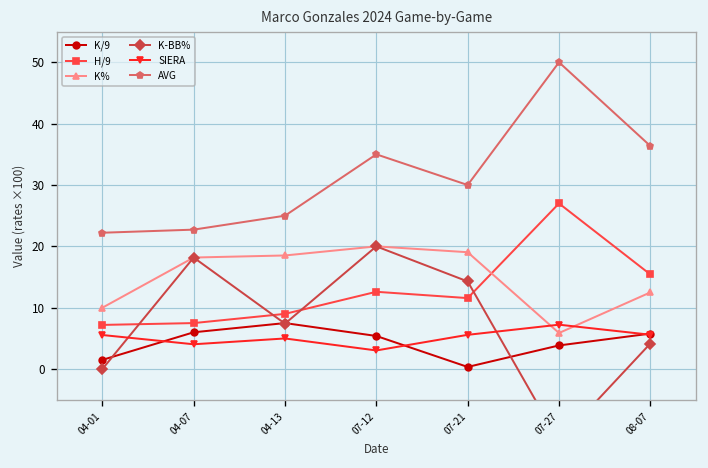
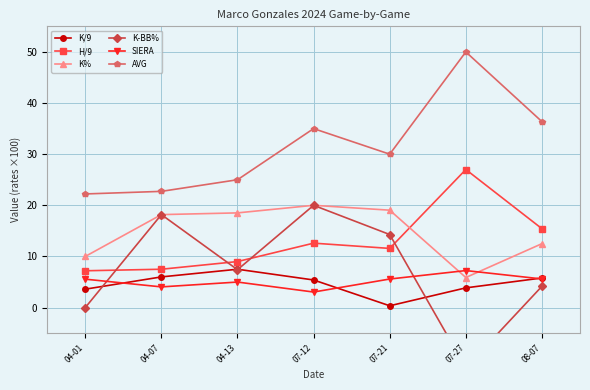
K/9, 04-01: 2 -> 4
